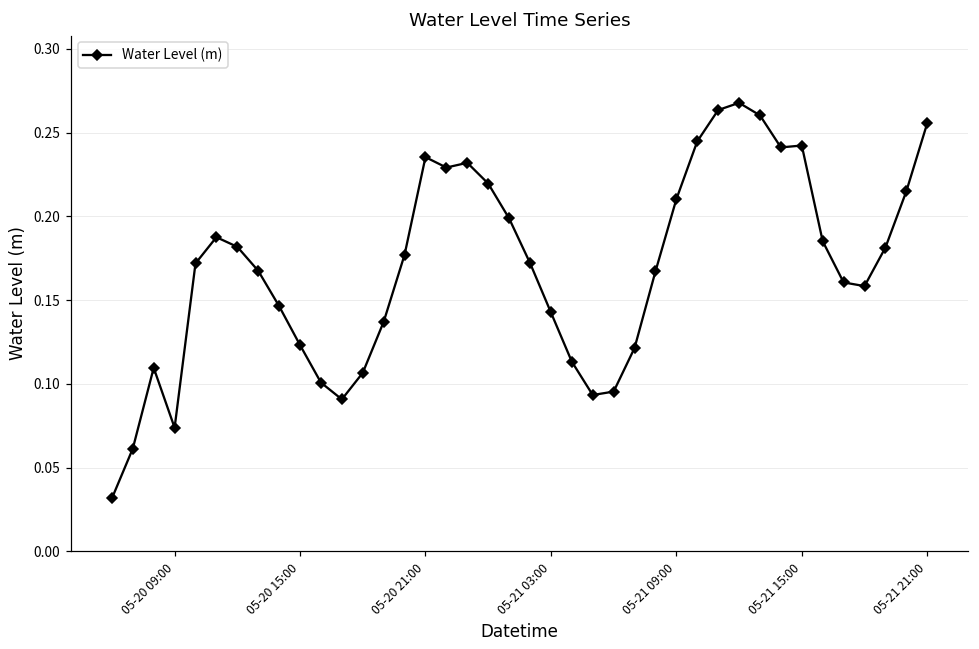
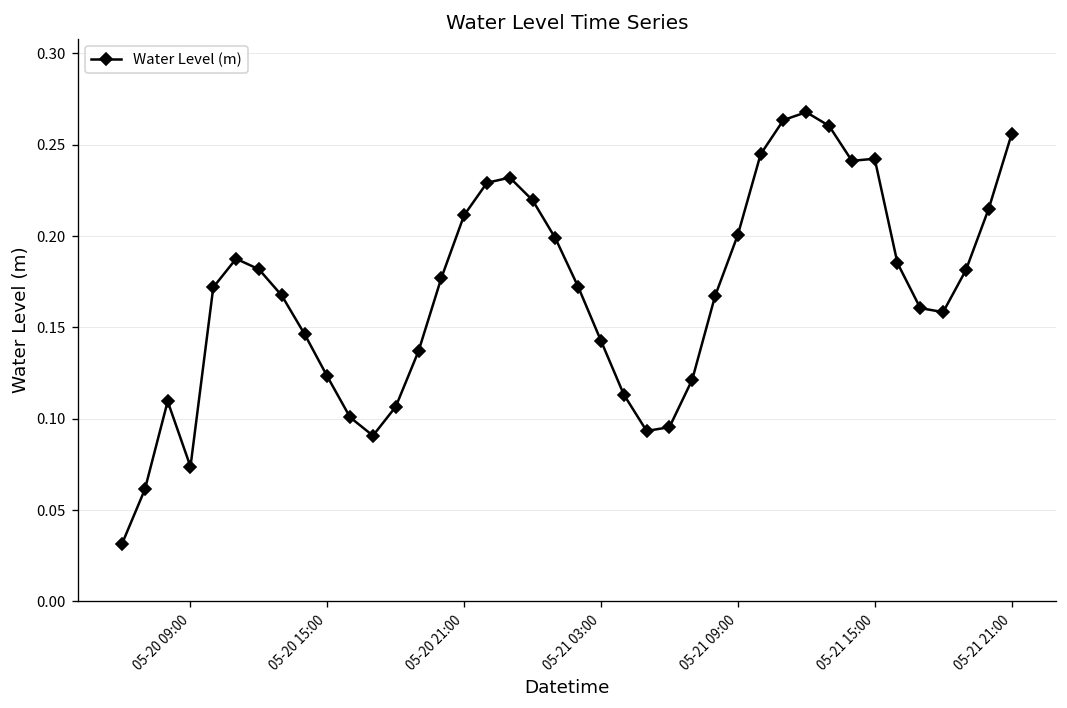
05-20 21:00: 0.235 -> 0.211
05-21 09:00: 0.210 -> 0.201
